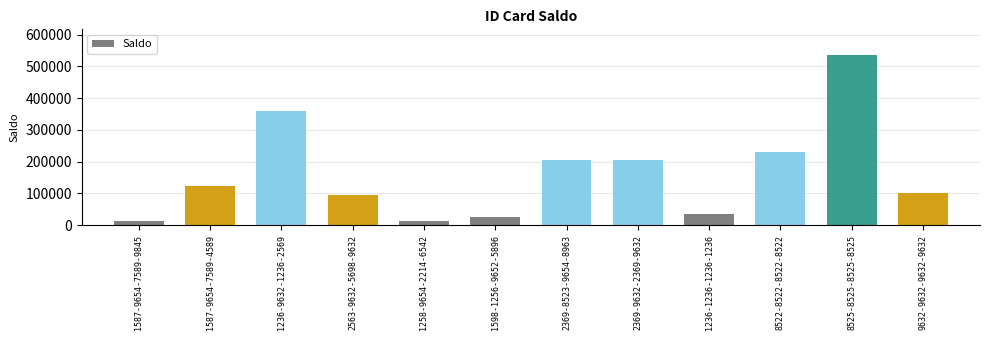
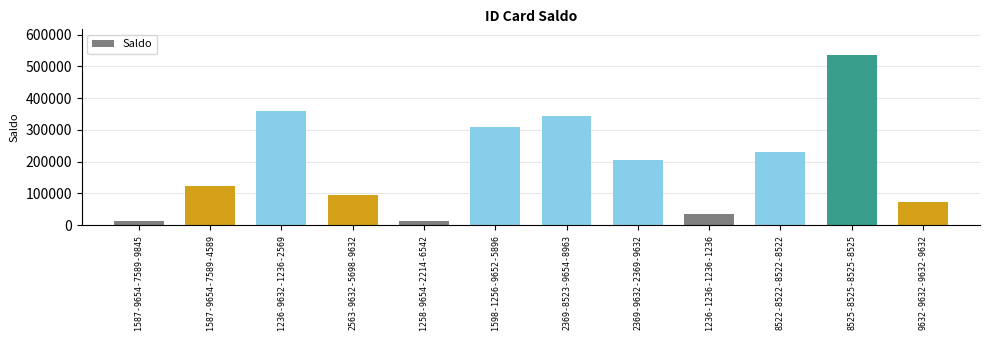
1598-1256-9652-5896: 30000 -> 310000
2369-8523-9654-8963: 210000 -> 340000
9632-9632-9632-9632: 100000 -> 70000
